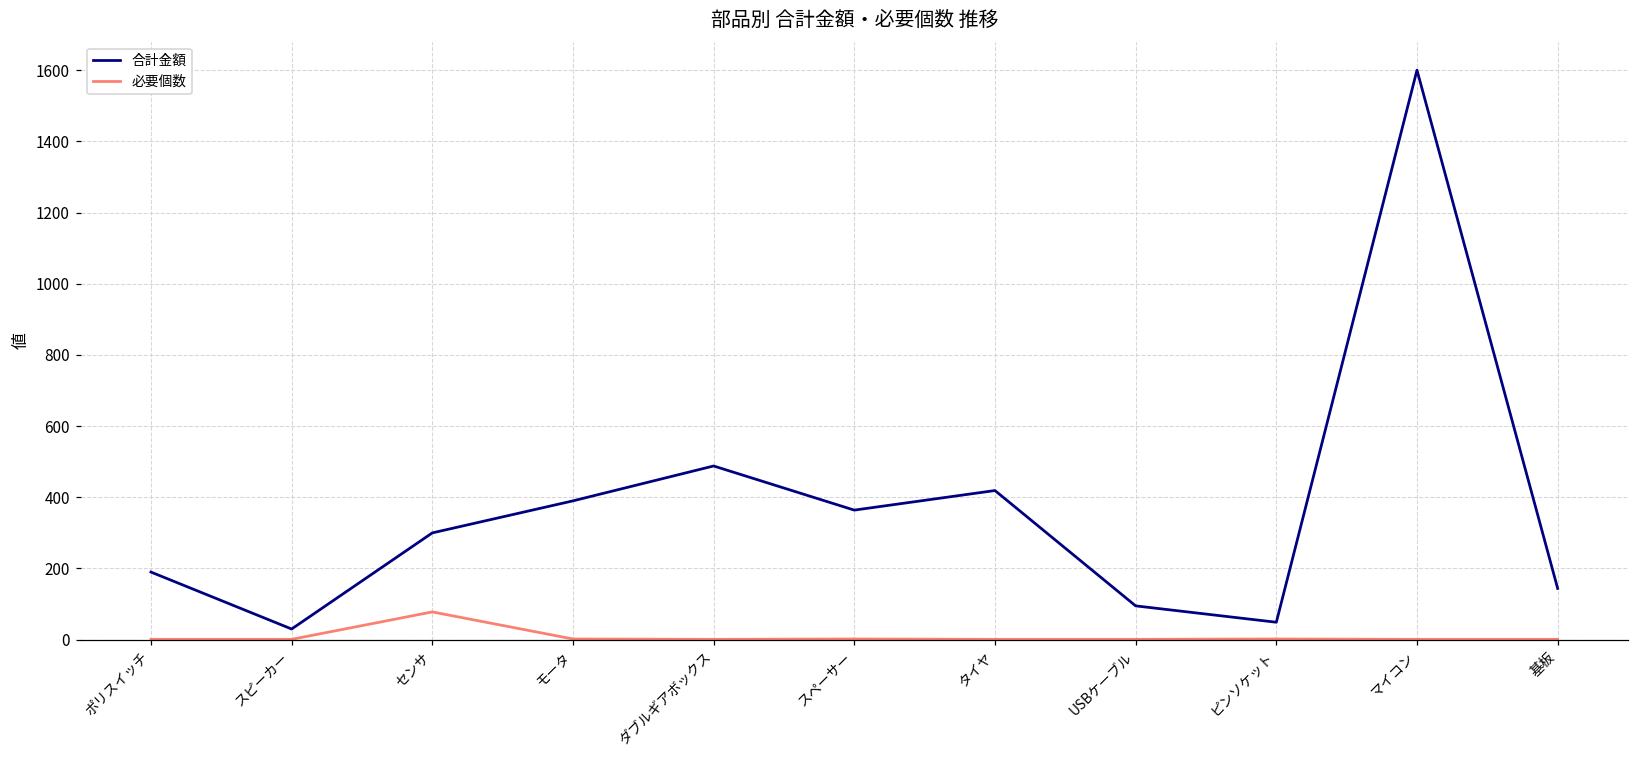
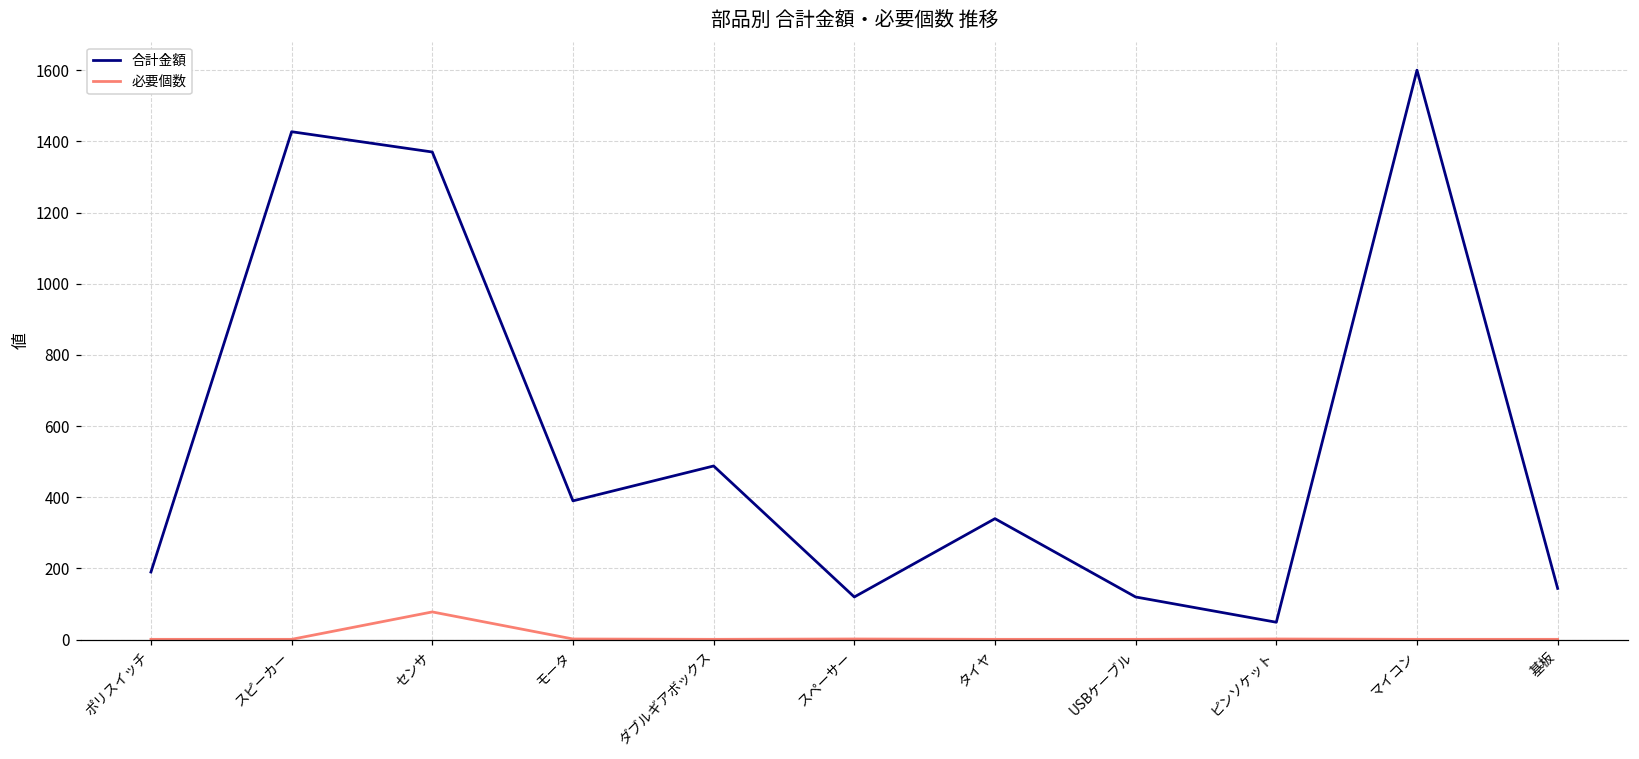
合計金額, スピーカー: 30 -> 1430
合計金額, センサ: 300 -> 1370
合計金額, スペーサー: 360 -> 120
合計金額, タイヤ: 420 -> 340
合計金額, USBケーブル: 100 -> 120
